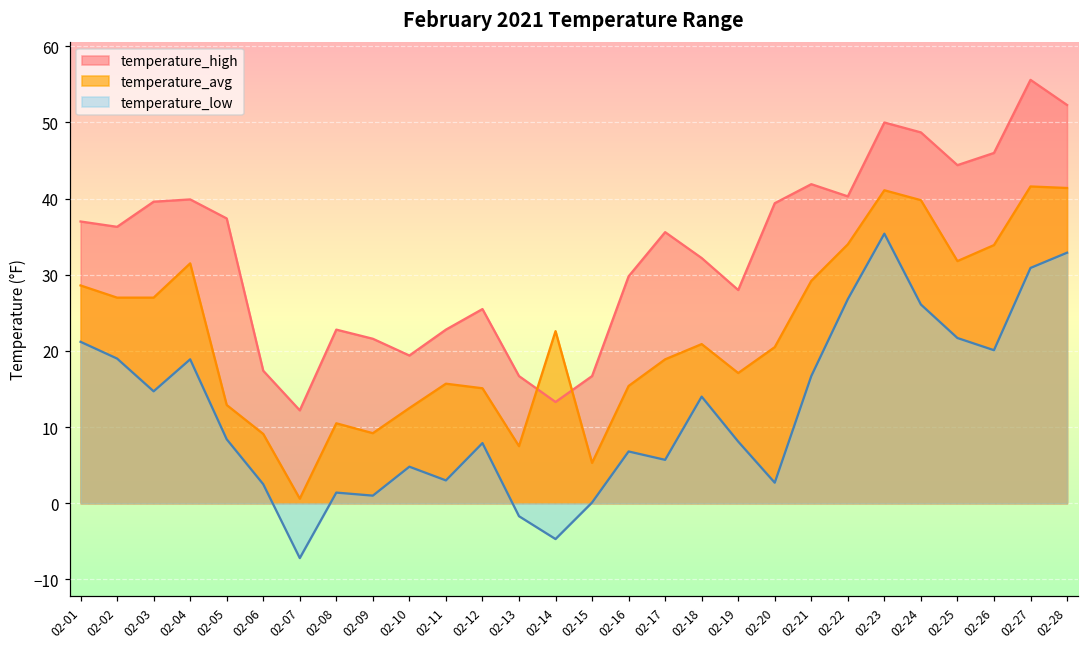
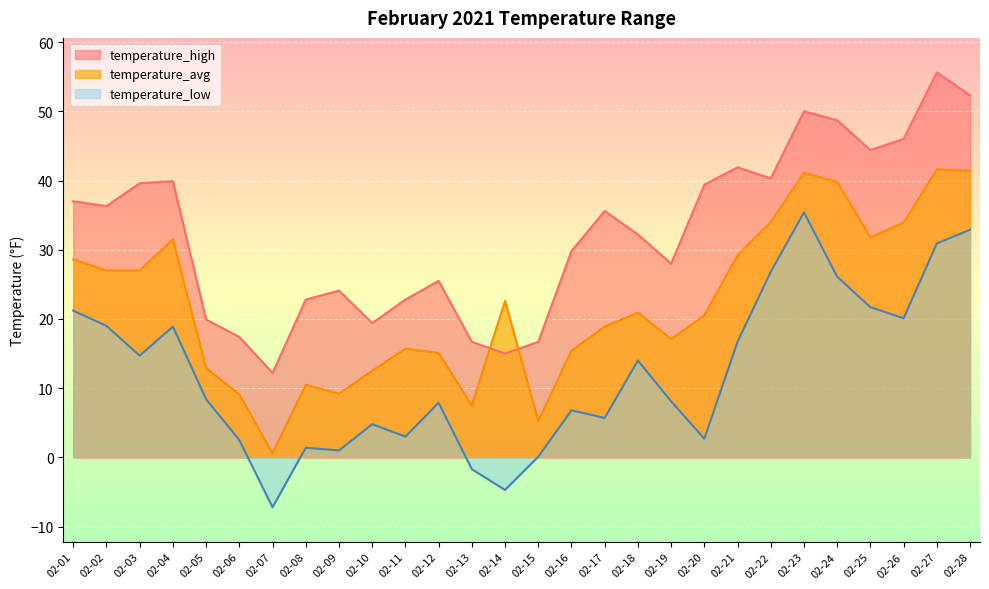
temperature_high, 02-05: 37 -> 20
temperature_high, 02-09: 22 -> 24
temperature_high, 02-14: 13 -> 15
